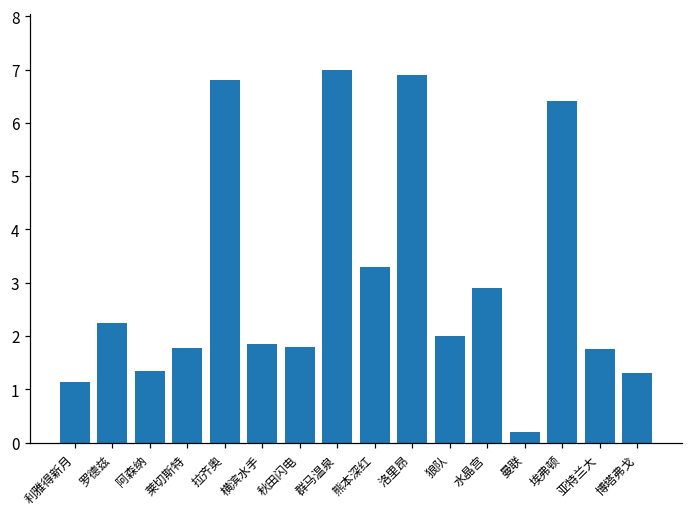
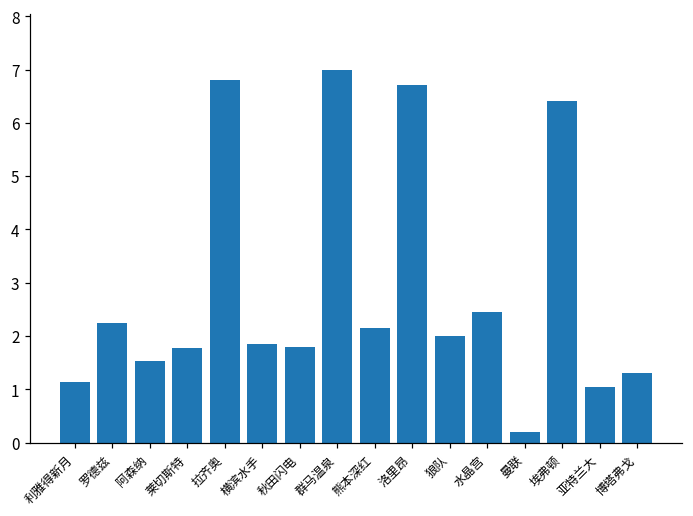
阿森纳: 1.3 -> 1.5
熊本深红: 3.3 -> 2.2
洛里昂: 6.9 -> 6.7
水晶宫: 2.9 -> 2.5
亚特兰大: 1.8 -> 1.1
